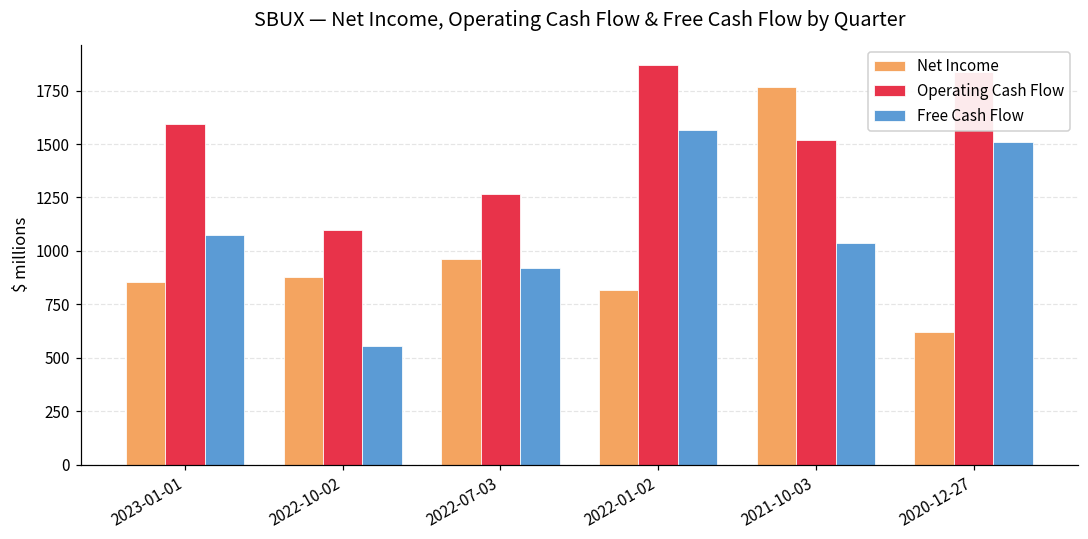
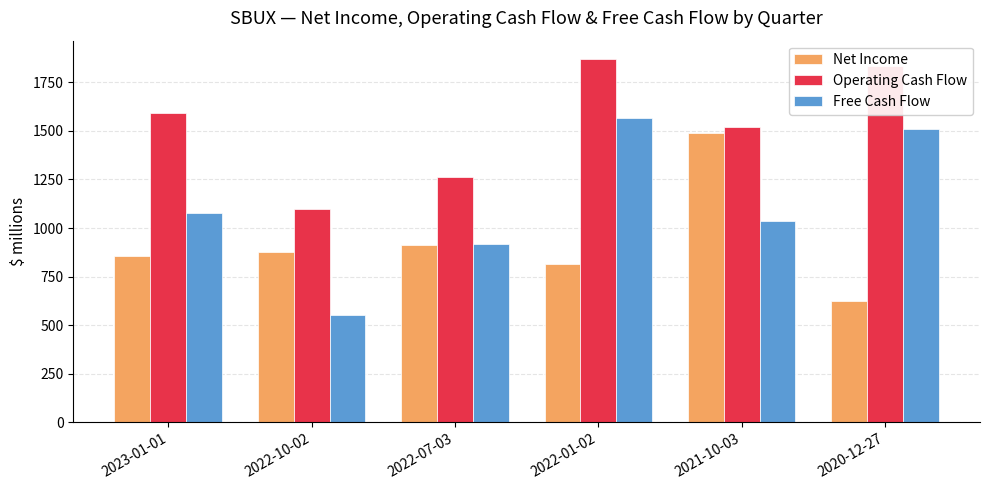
Net Income, 2022-07-03: 960 -> 910
Net Income, 2021-10-03: 1760 -> 1490
